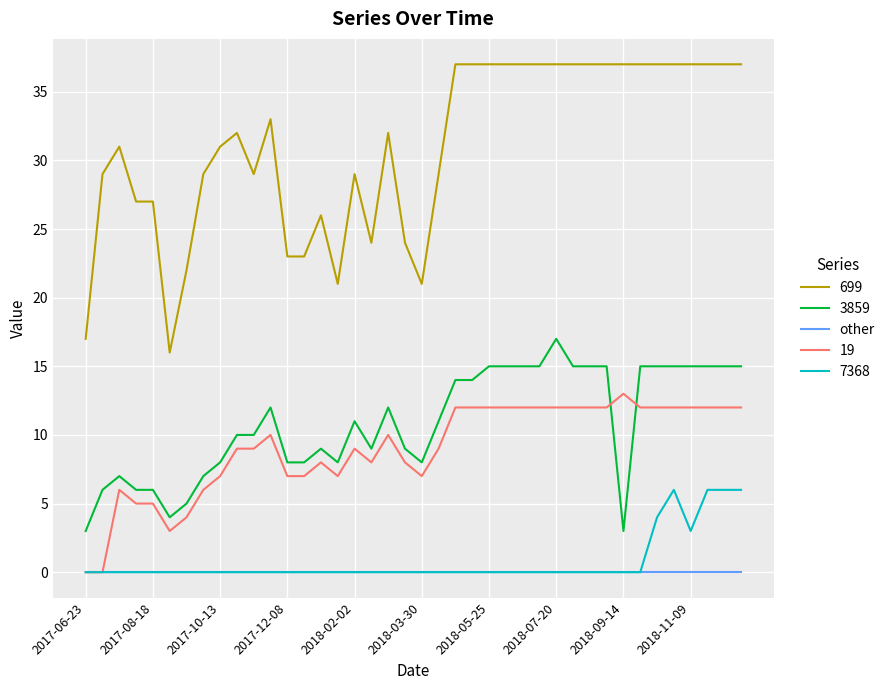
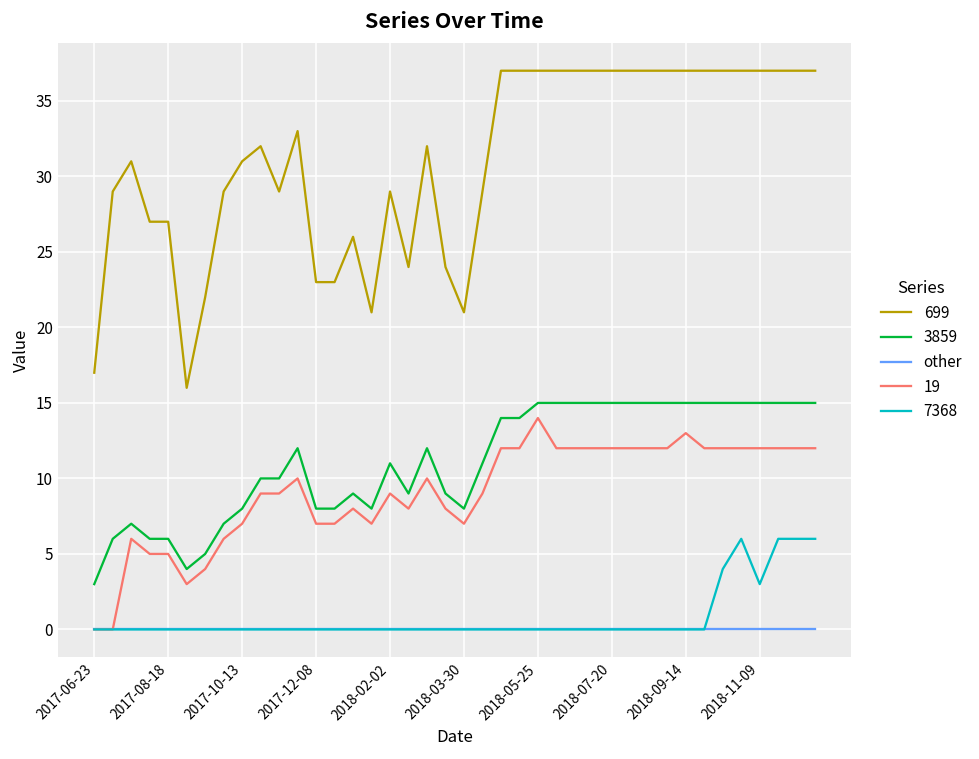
19, 2018-05-25: 12 -> 14
3859, 2018-07-20: 17 -> 15
3859, 2018-09-14: 3 -> 15
